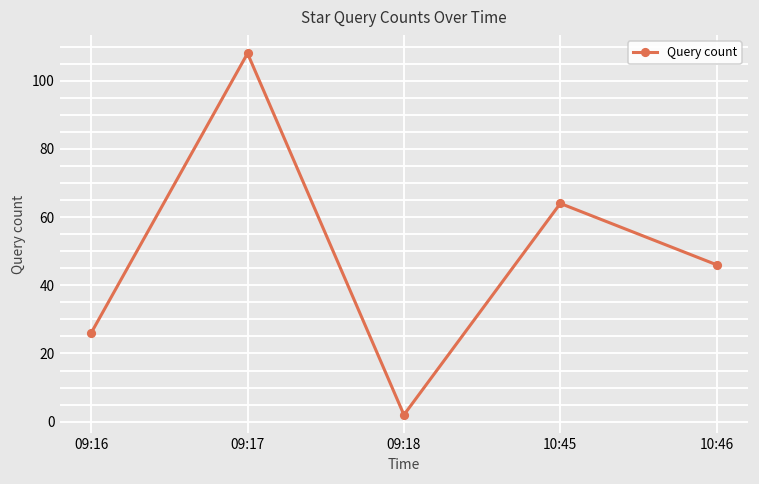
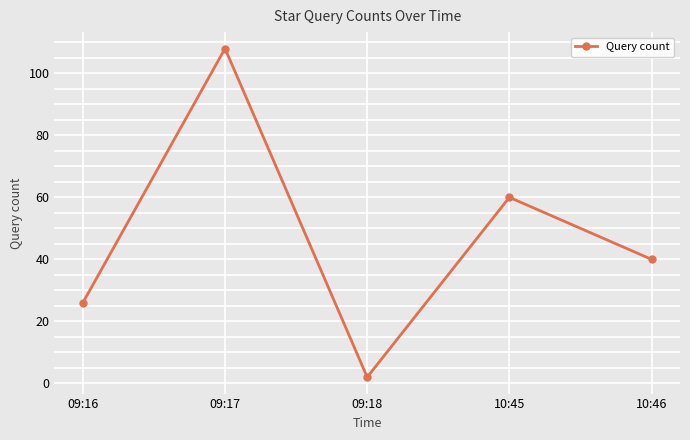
10:45: 64 -> 60
10:46: 46 -> 40
